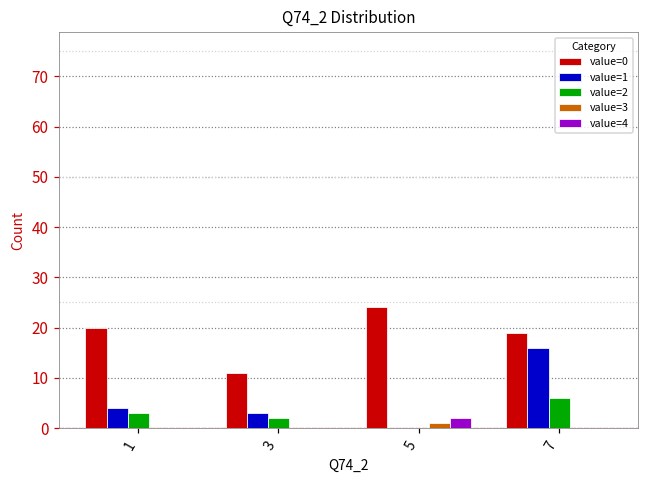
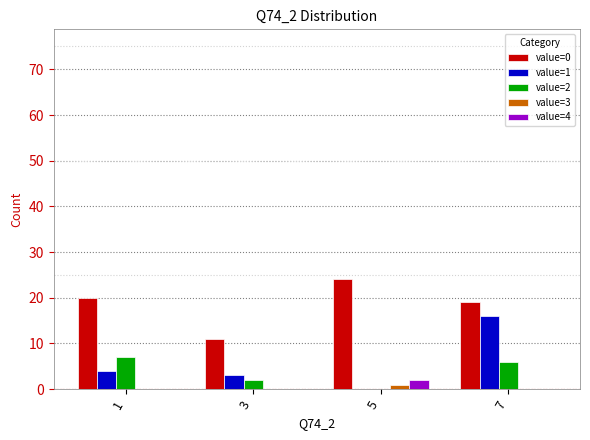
value=2, 1: 3 -> 7
